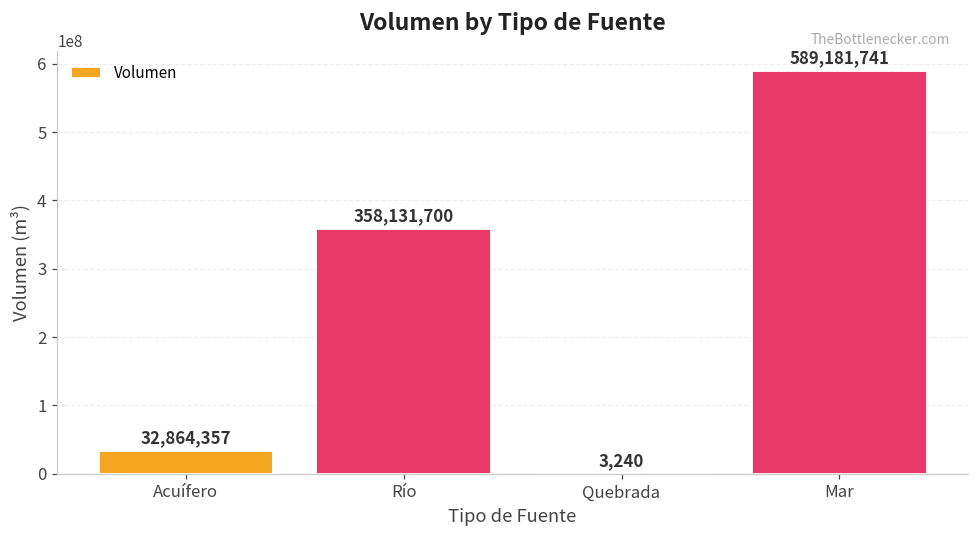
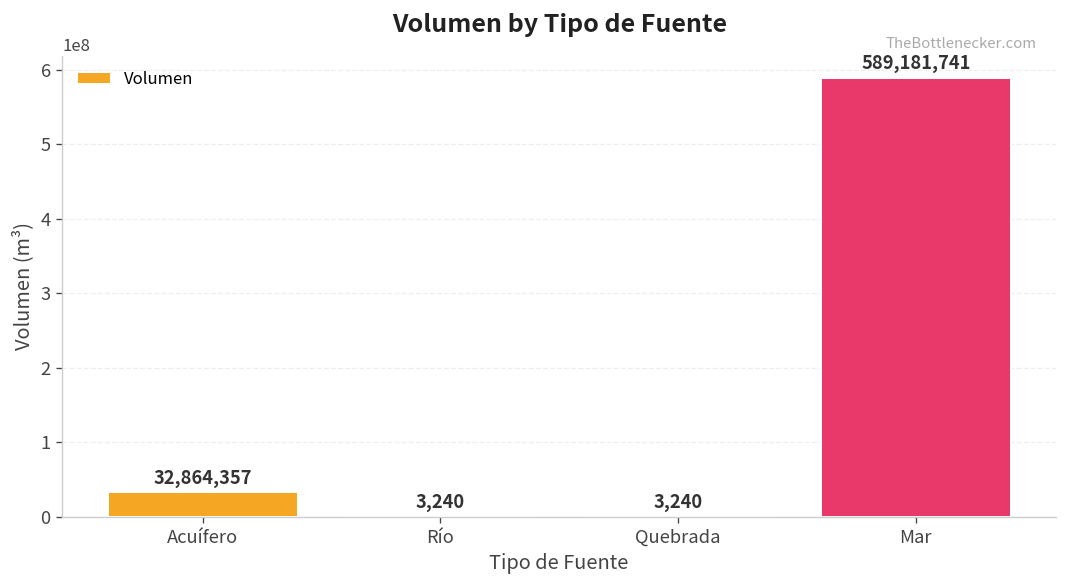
Río: 358,131,700 -> 3,240
